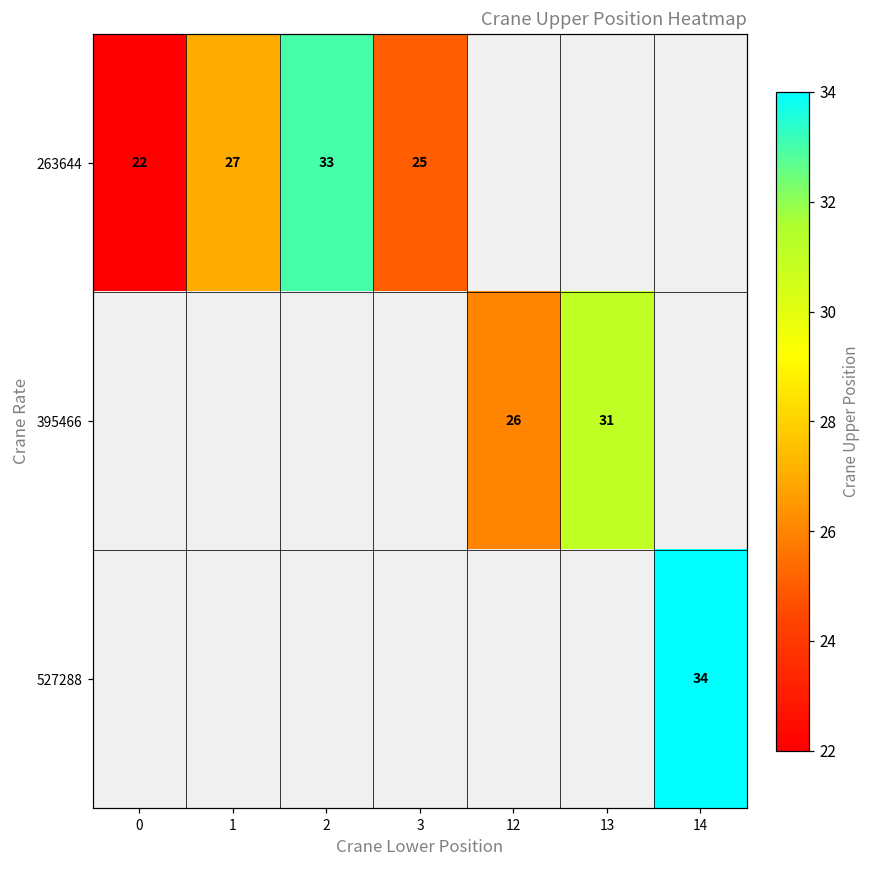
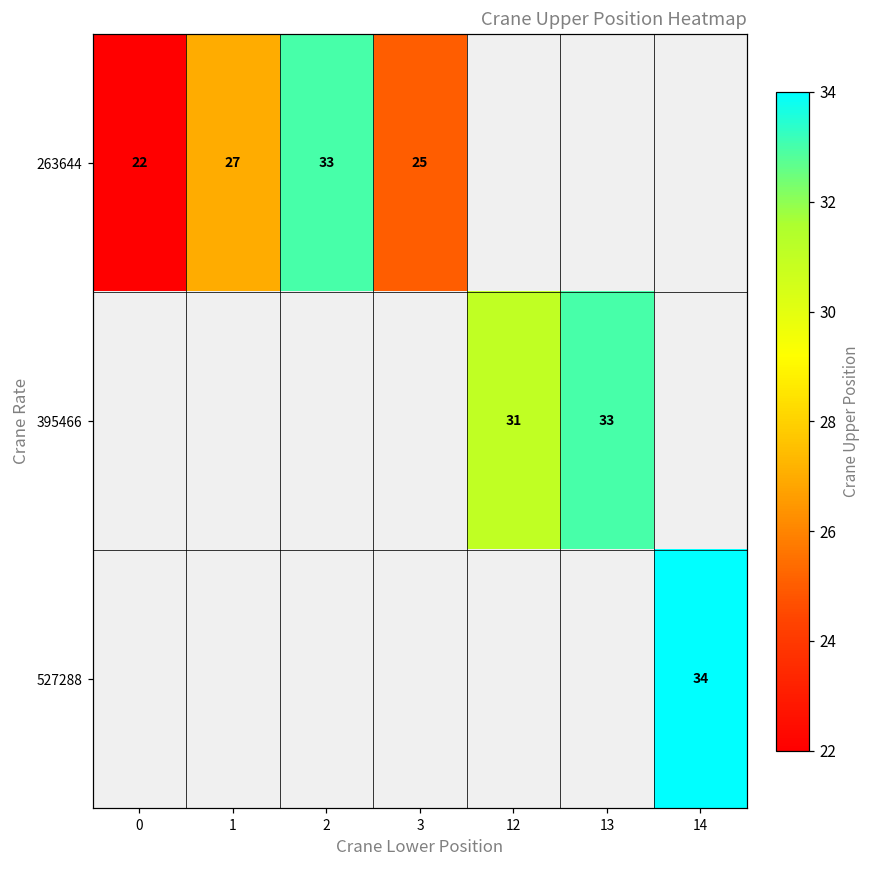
395466, 12: 26 -> 31
395466, 13: 31 -> 33
